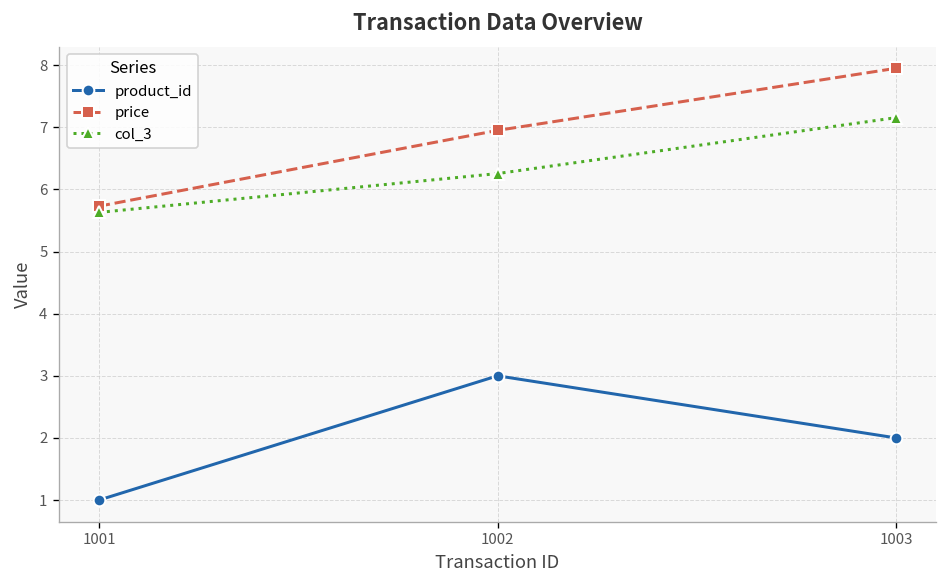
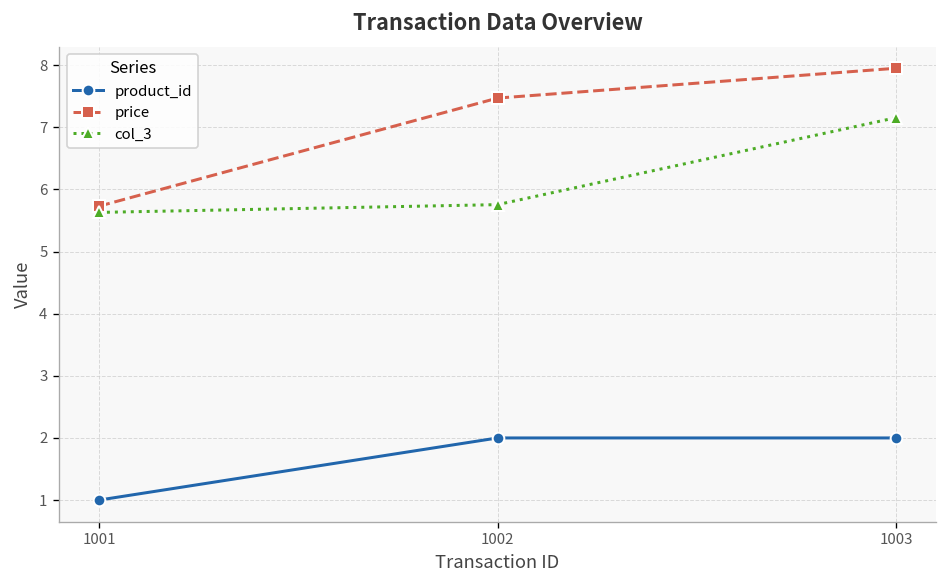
product_id, 1002: 3 -> 2
price, 1002: 7.0 -> 7.5
col_3, 1002: 6.3 -> 5.8
